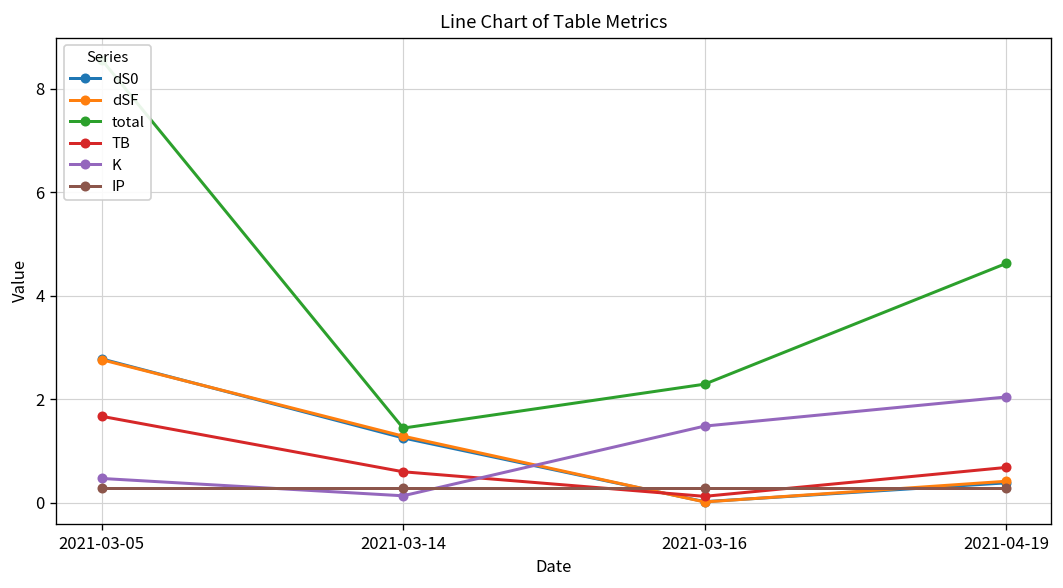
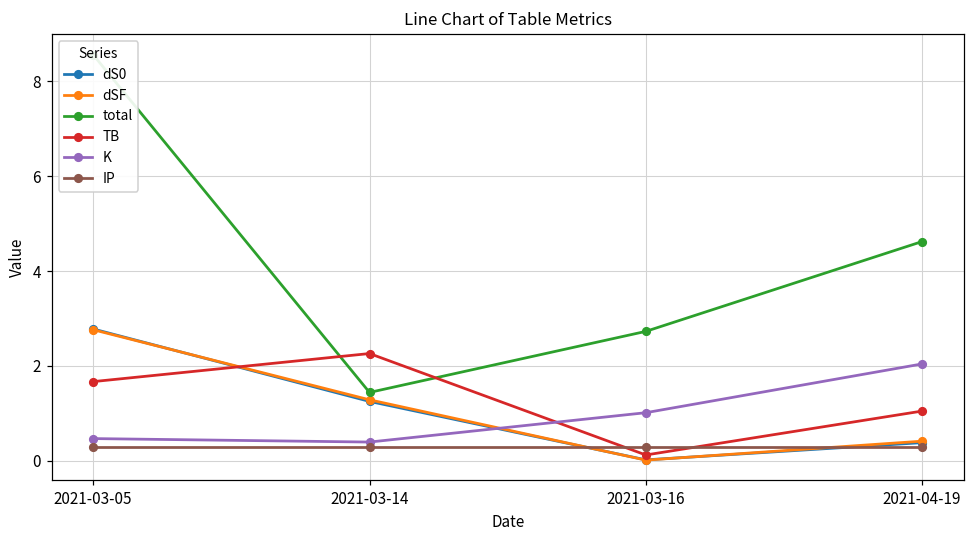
TB, 2021-03-14: 0.6 -> 2.3
K, 2021-03-14: 0.1 -> 0.4
total, 2021-03-16: 2.3 -> 2.7
K, 2021-03-16: 1.5 -> 1.0
TB, 2021-04-19: 0.7 -> 1.0
